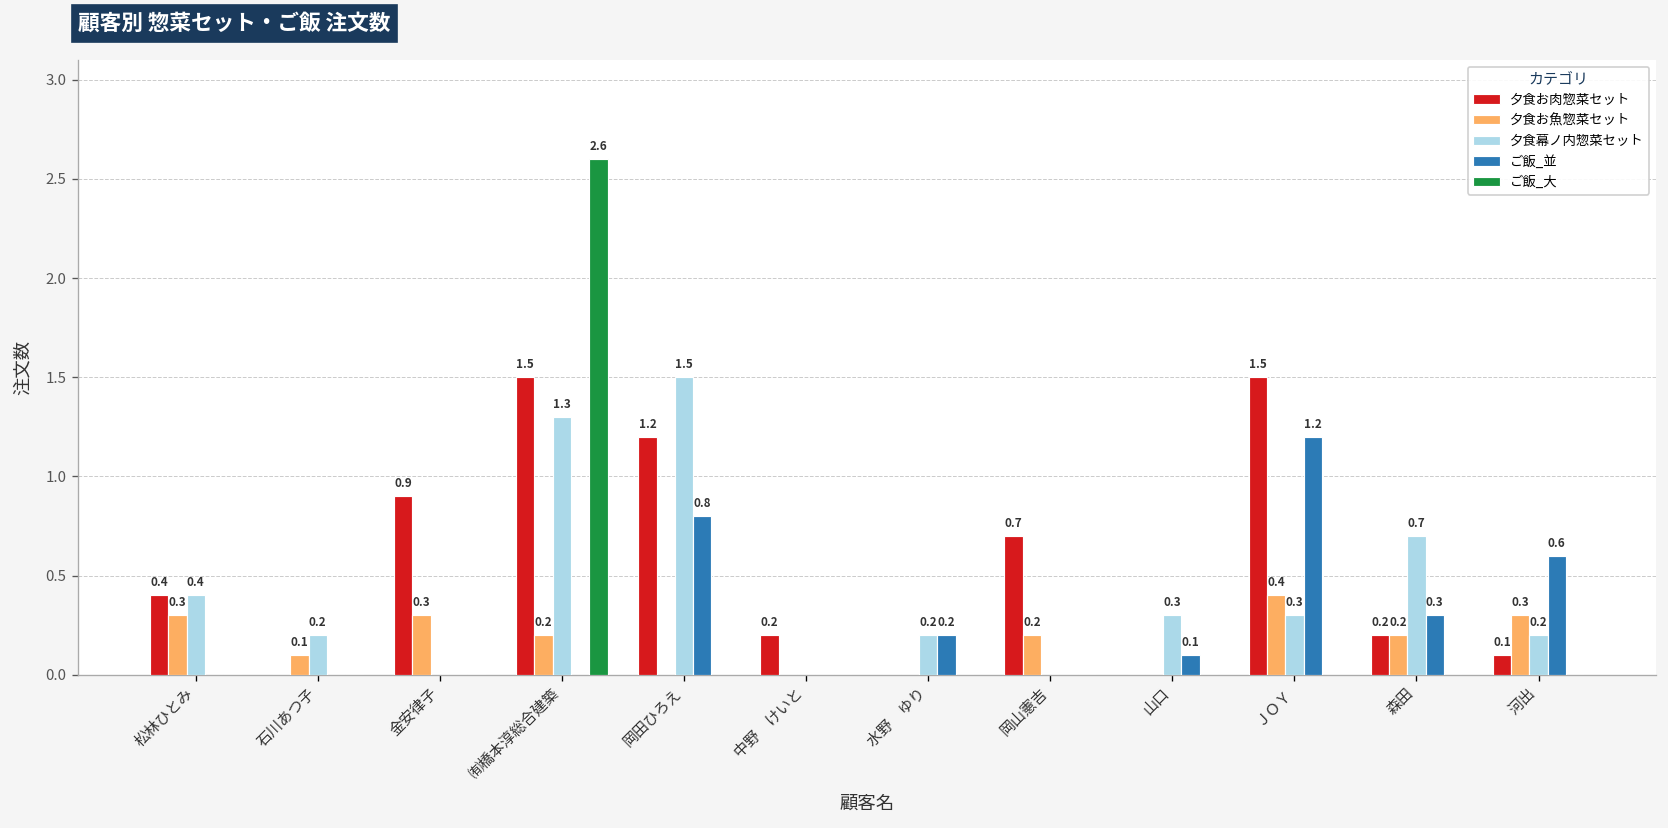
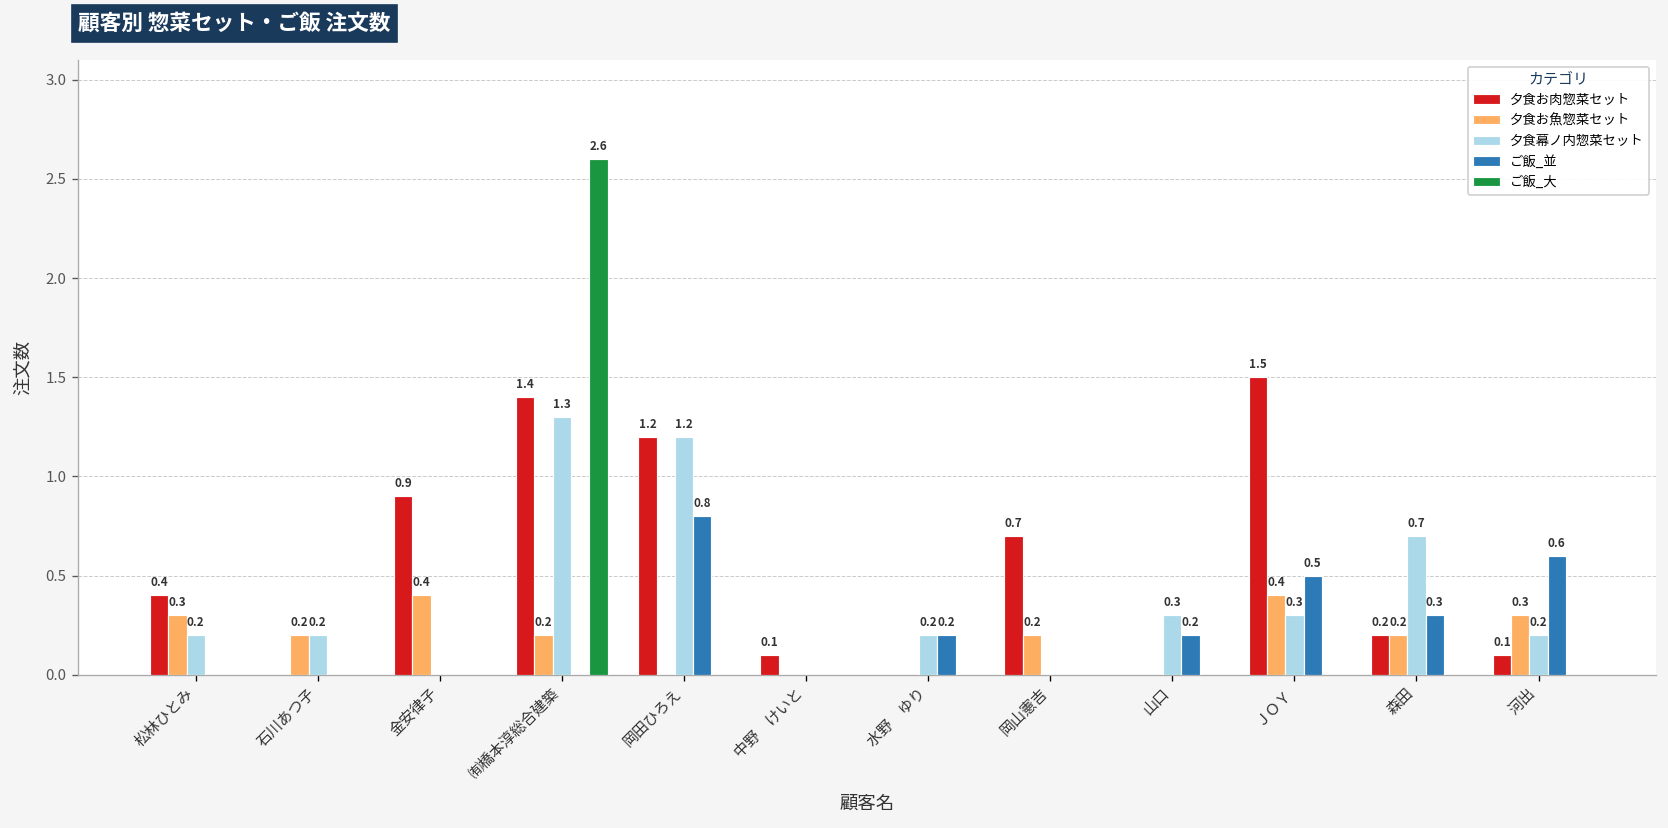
夕食幕ノ内惣菜セット, 松林ひとみ: 0.4 -> 0.2
夕食お魚惣菜セット, 石川あつ子: 0.1 -> 0.2
夕食お魚惣菜セット, 金安律子: 0.3 -> 0.4
夕食お肉惣菜セット, ㈲橋本淳総合建築: 1.5 -> 1.4
夕食幕ノ内惣菜セット, 岡田ひろえ: 1.5 -> 1.2
夕食お肉惣菜セット, 中野 けいと: 0.2 -> 0.1
ご飯_並, 山口: 0.1 -> 0.2
ご飯_並, ＪＯＹ: 1.2 -> 0.5
